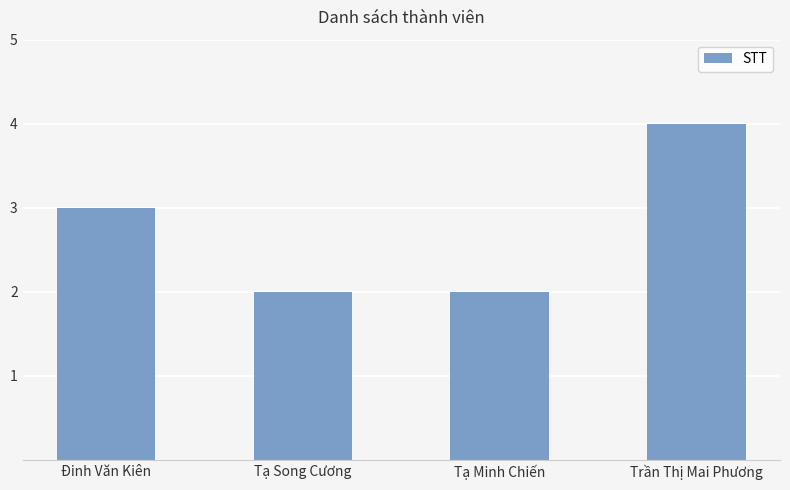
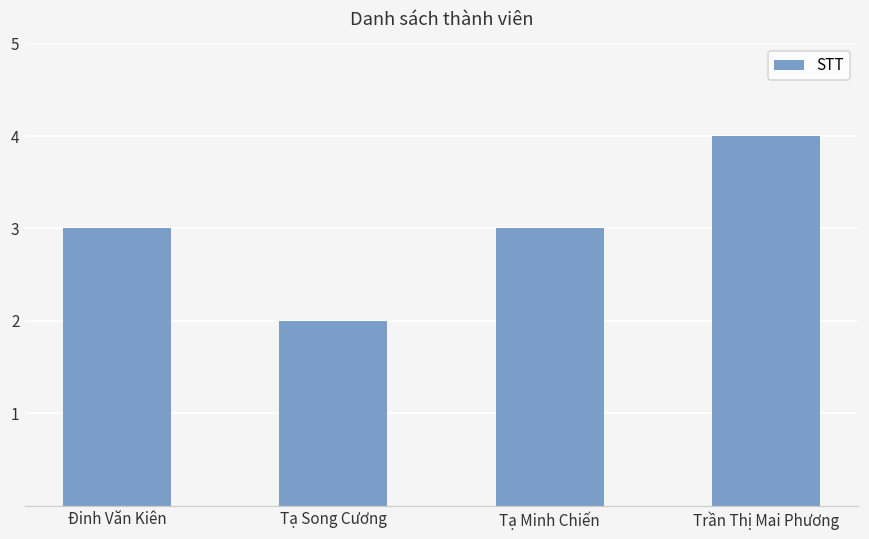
Tạ Minh Chiến: 2 -> 3
